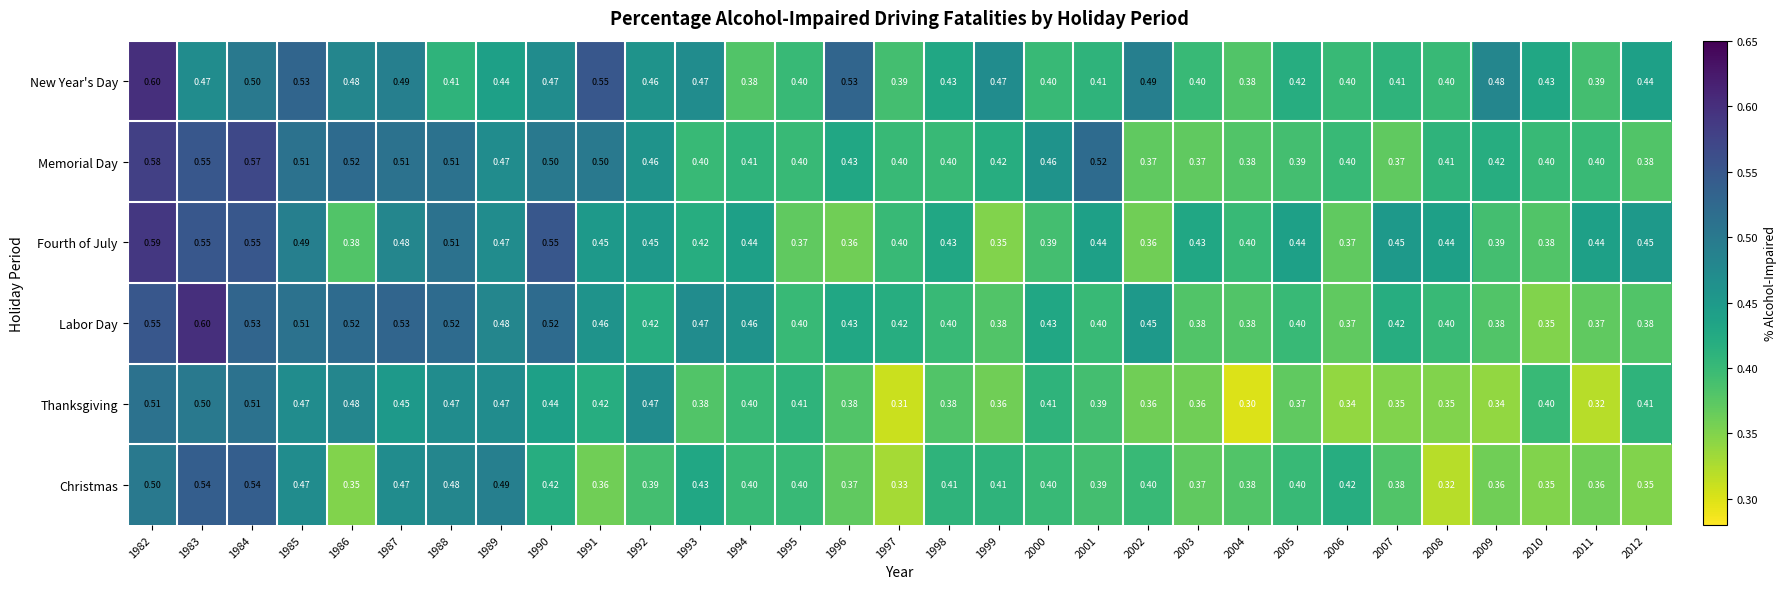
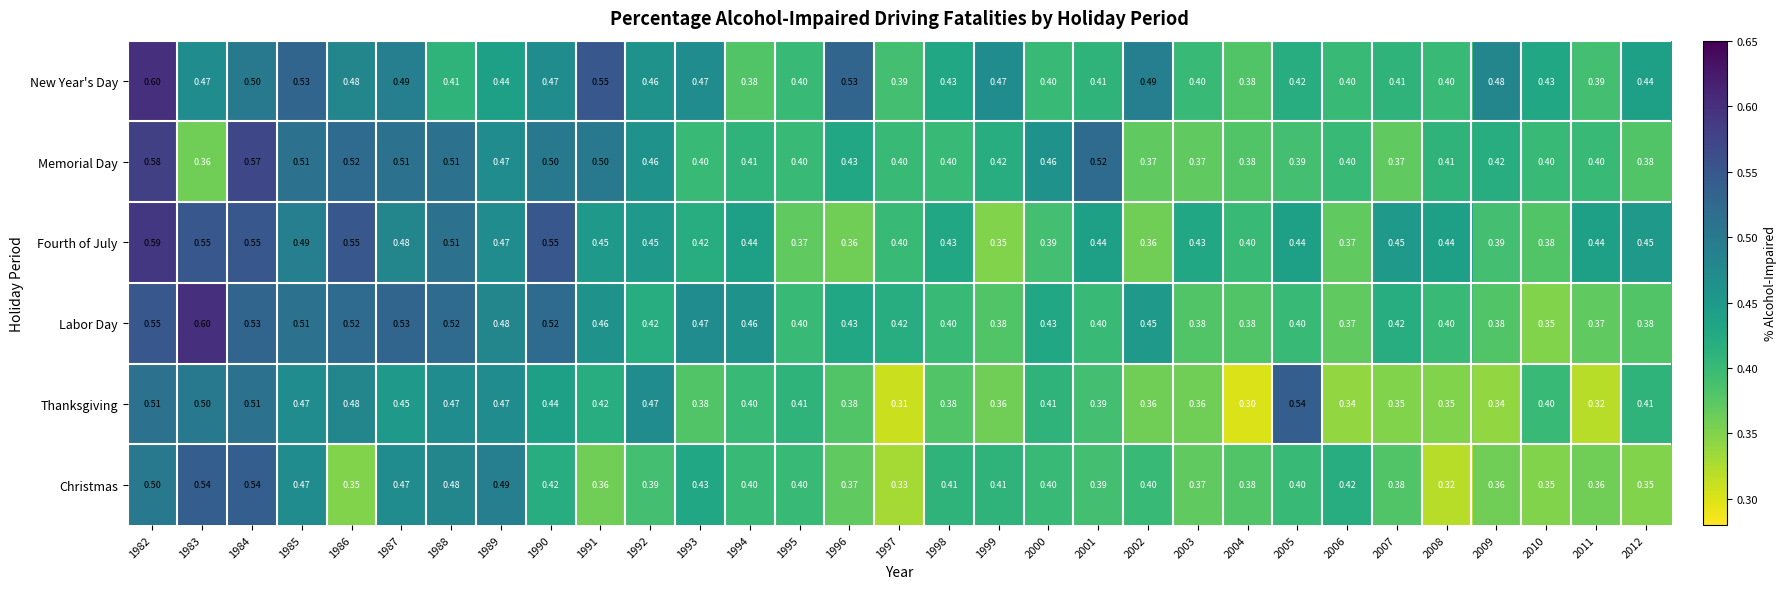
Memorial Day, 1983: 0.55 -> 0.36
Fourth of July, 1986: 0.38 -> 0.55
Thanksgiving, 2005: 0.37 -> 0.54
